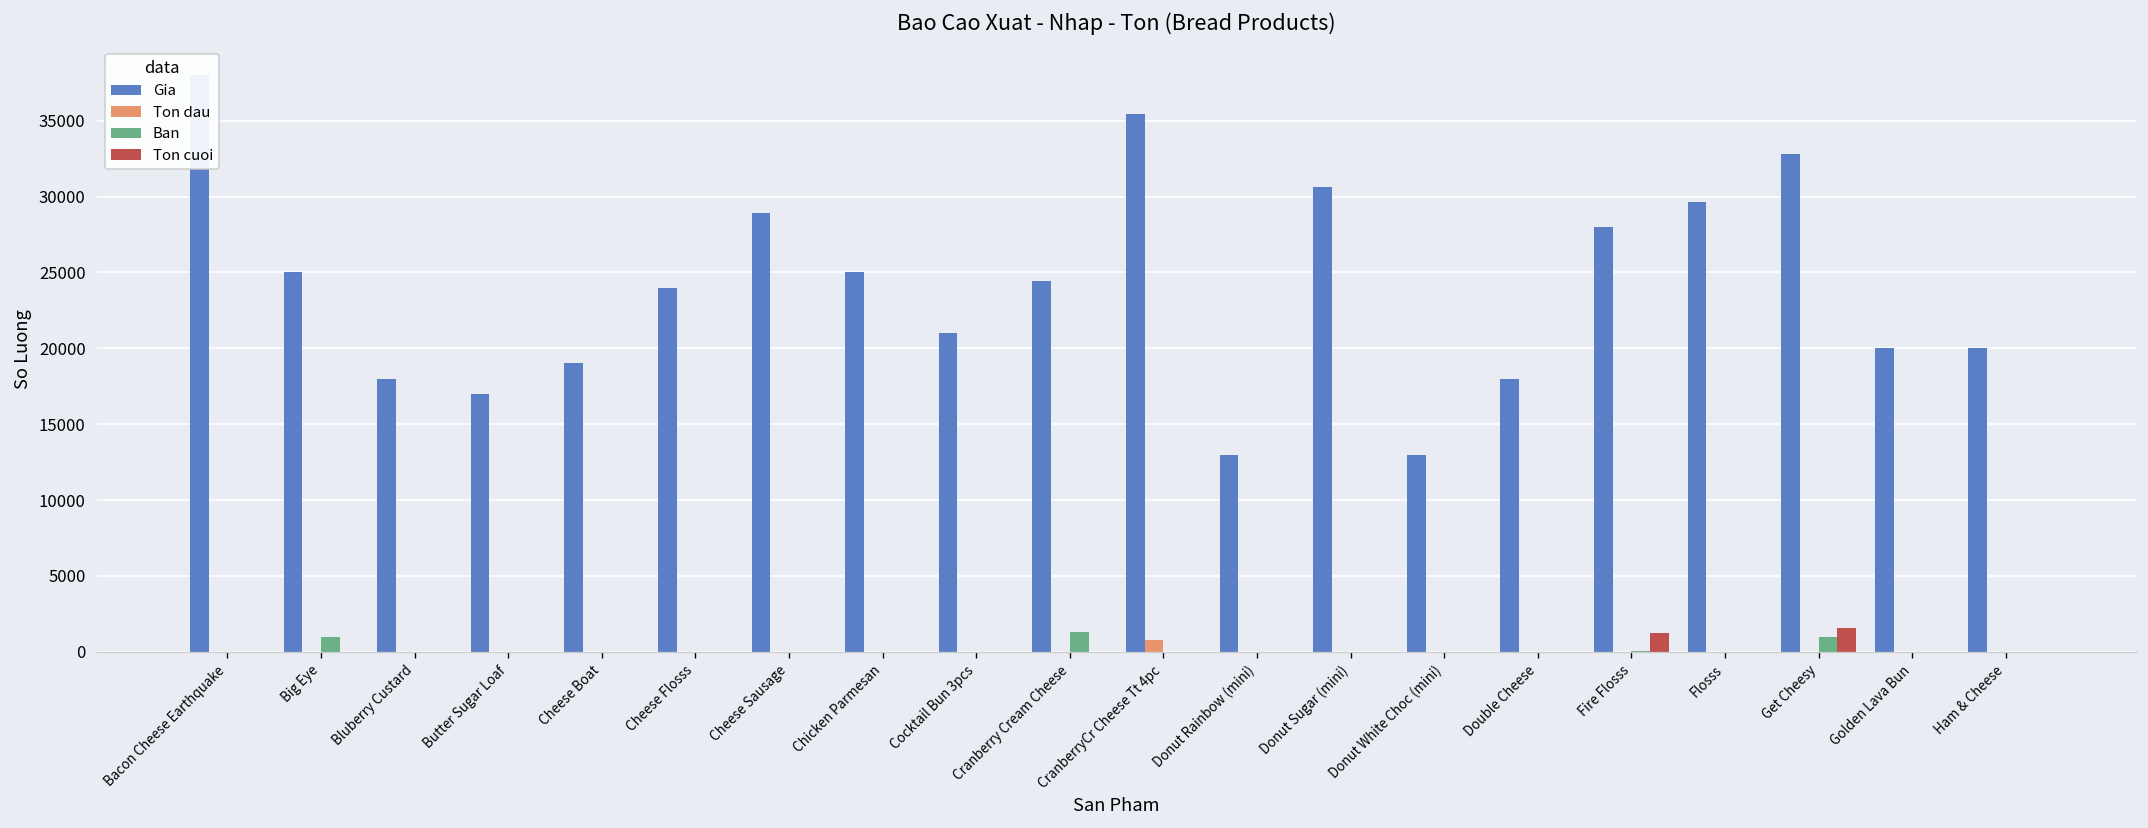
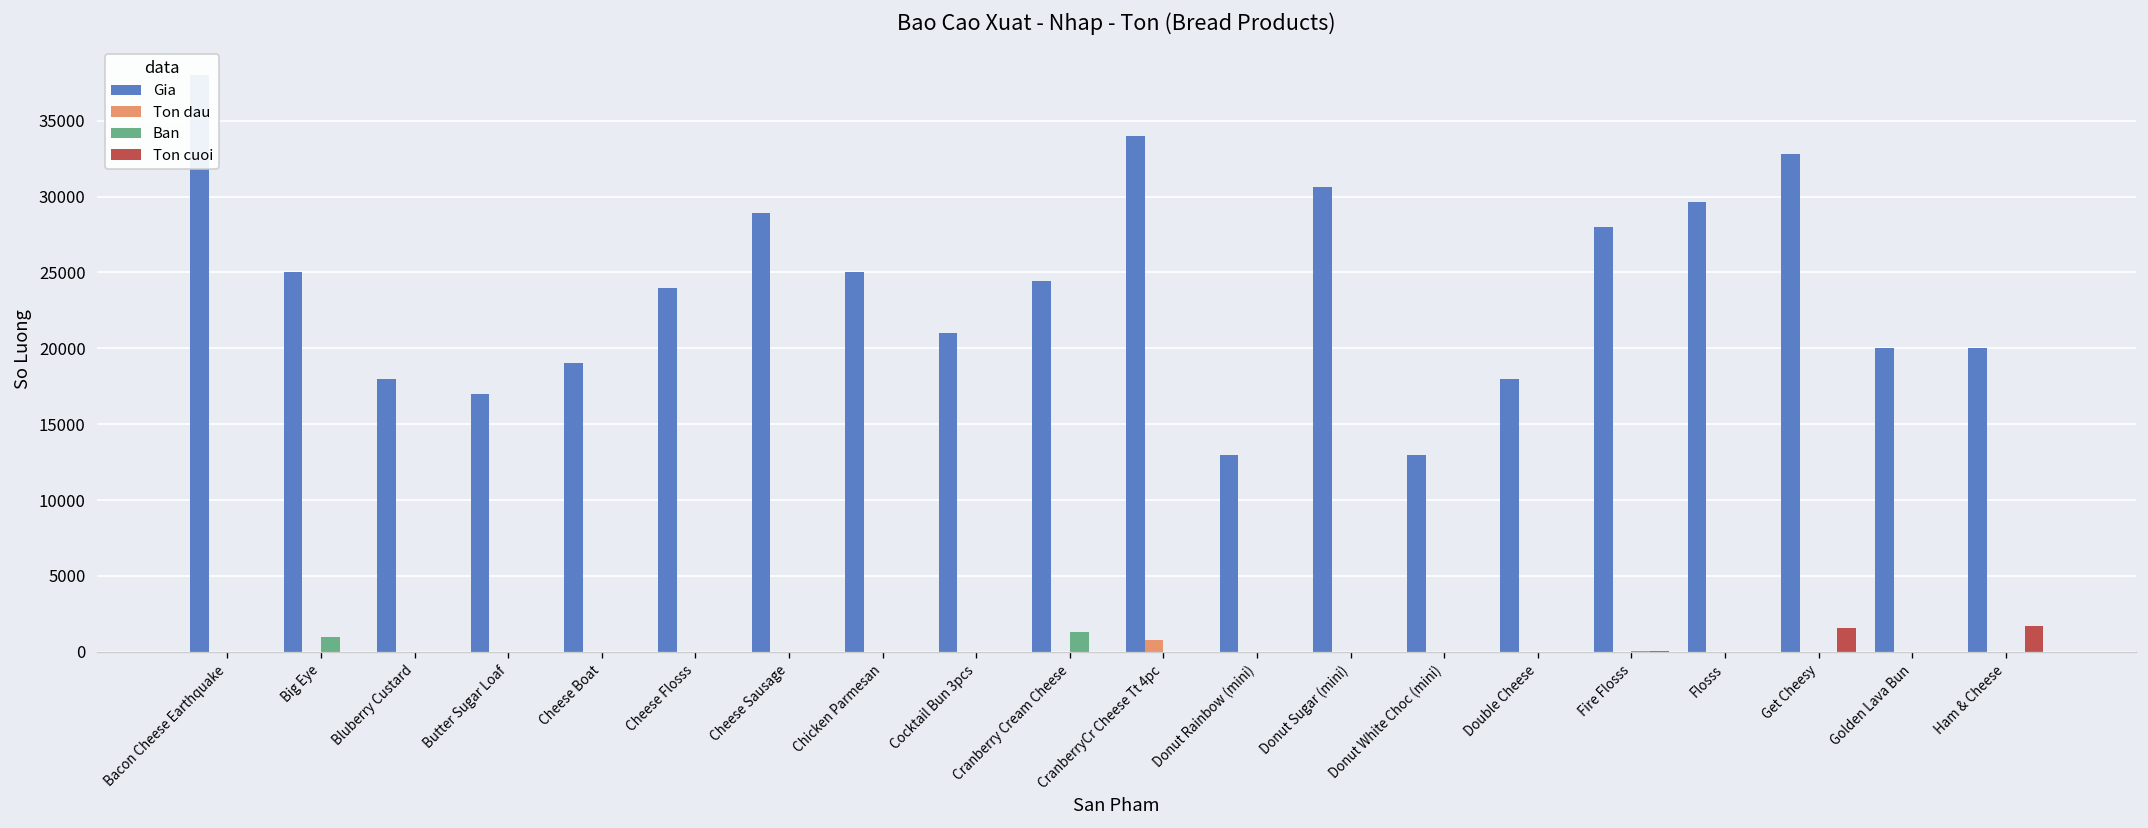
Gia, CranberryCr Cheese Tt 4pc: 35500 -> 34000
Ton cuoi, Fire Flosss: 1200 -> 0
Ban, Get Cheesy: 1000 -> 0
Ton cuoi, Ham & Cheese: 0 -> 1700
